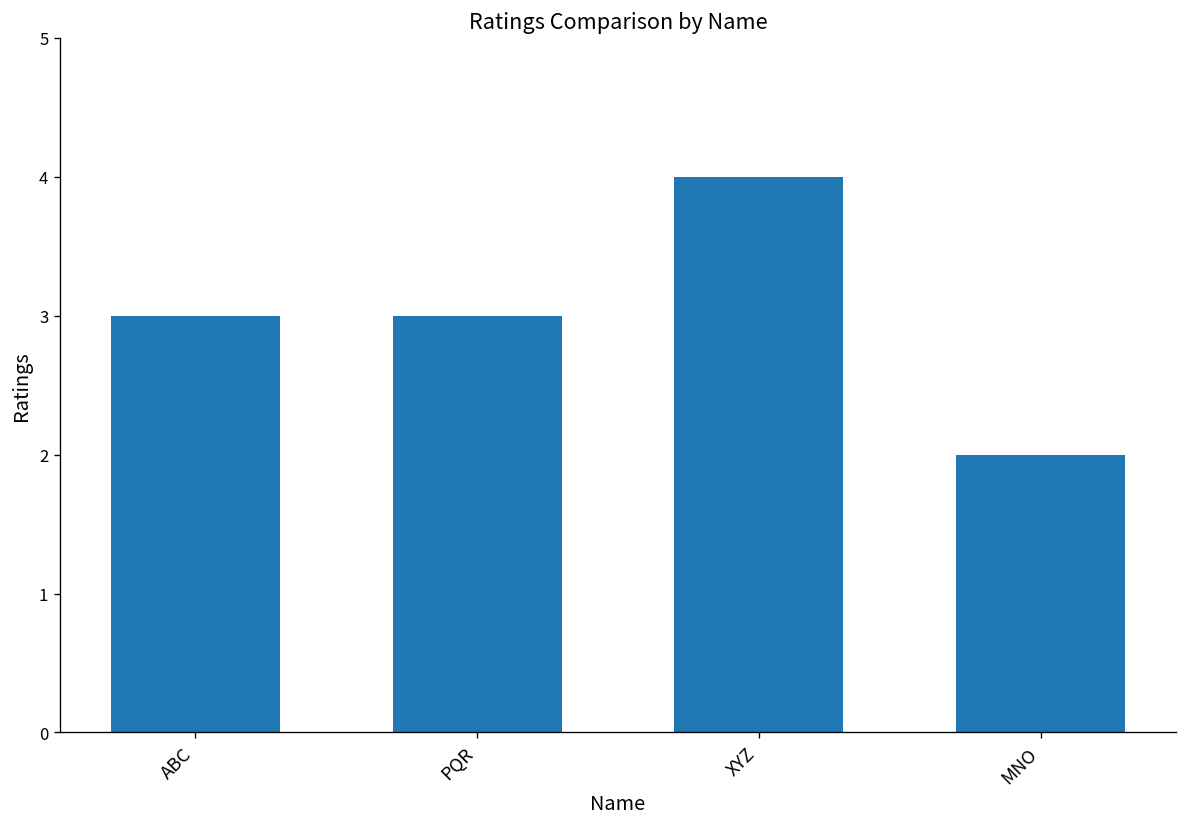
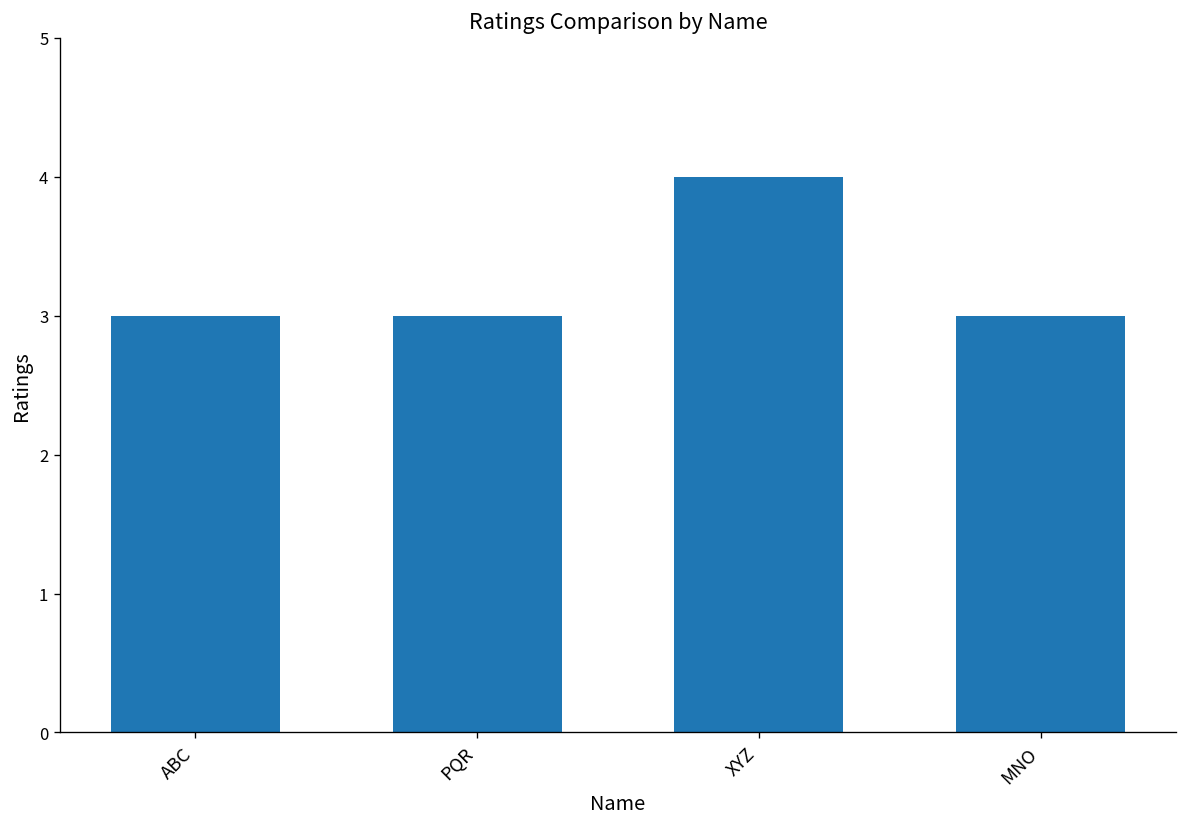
MNO: 2 -> 3
